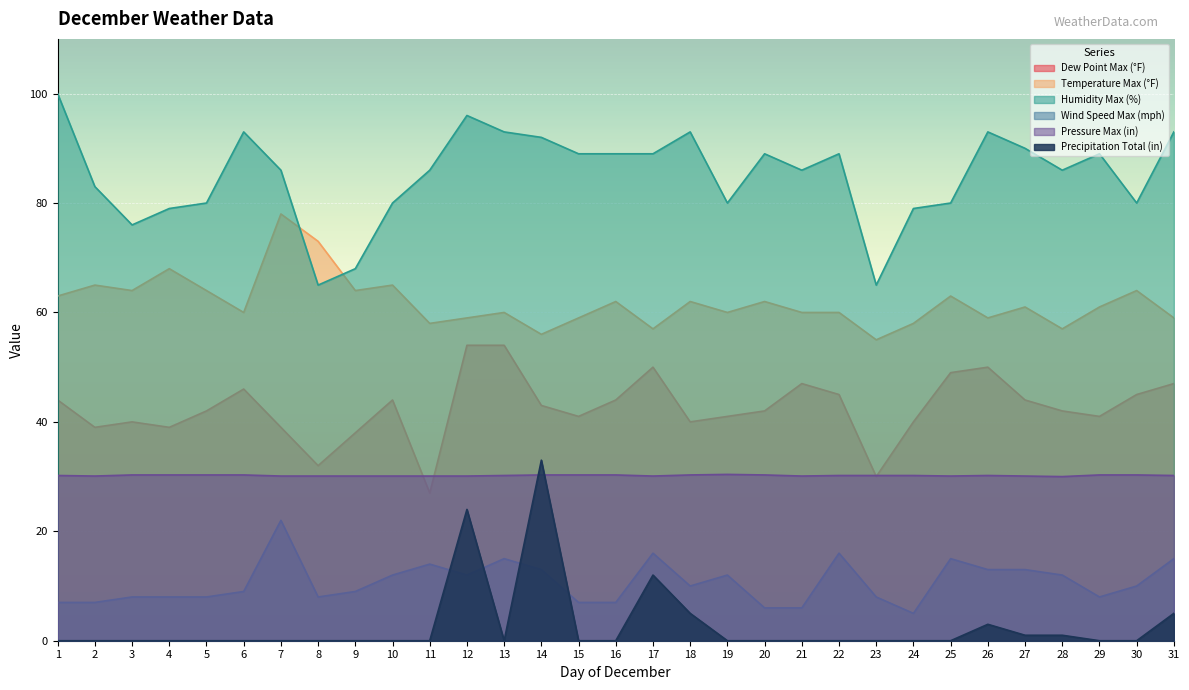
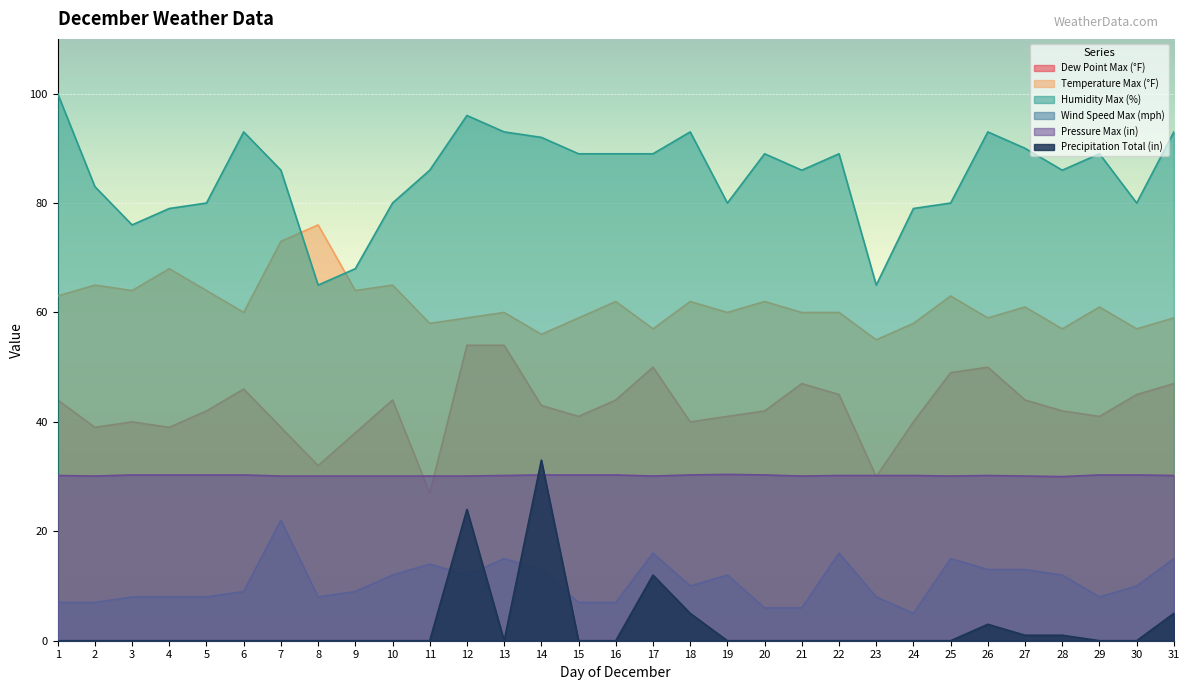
Temperature Max (°F), 7: 78 -> 73
Temperature Max (°F), 8: 73 -> 76
Temperature Max (°F), 30: 64 -> 57
